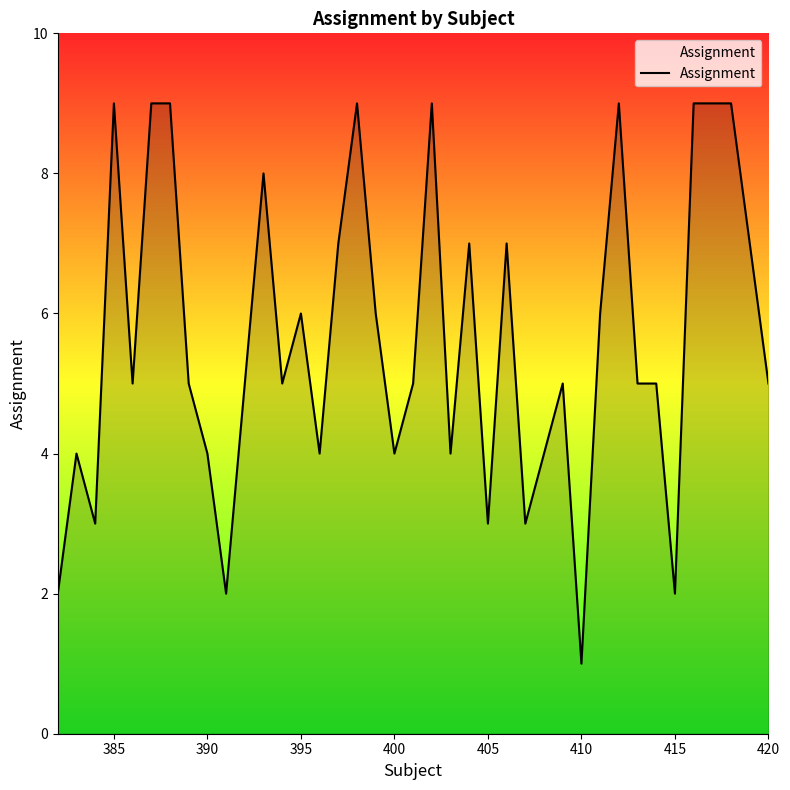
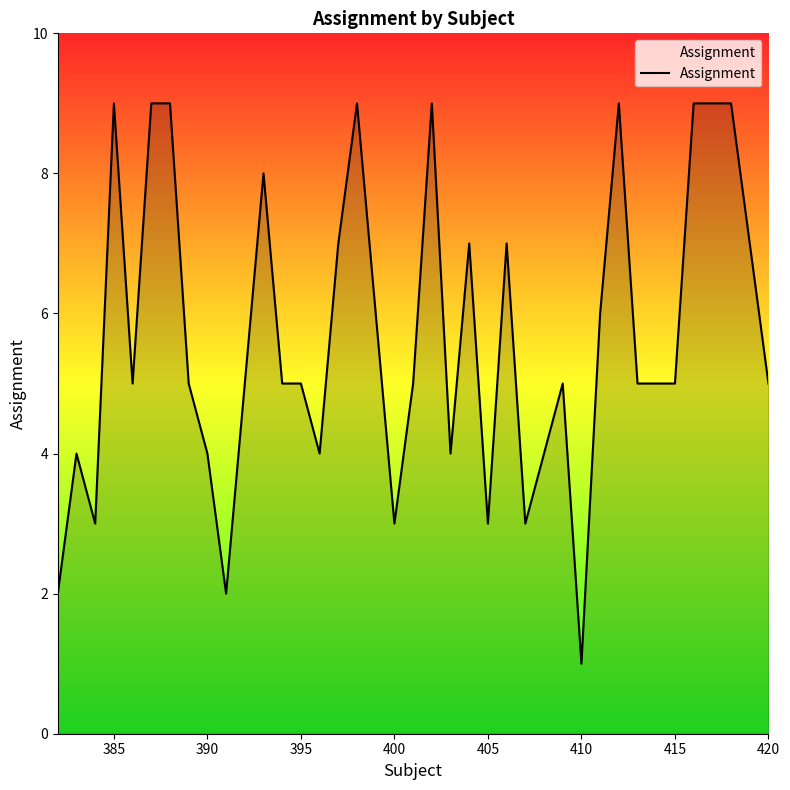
395: 6 -> 5
400: 4 -> 3
415: 2 -> 5
